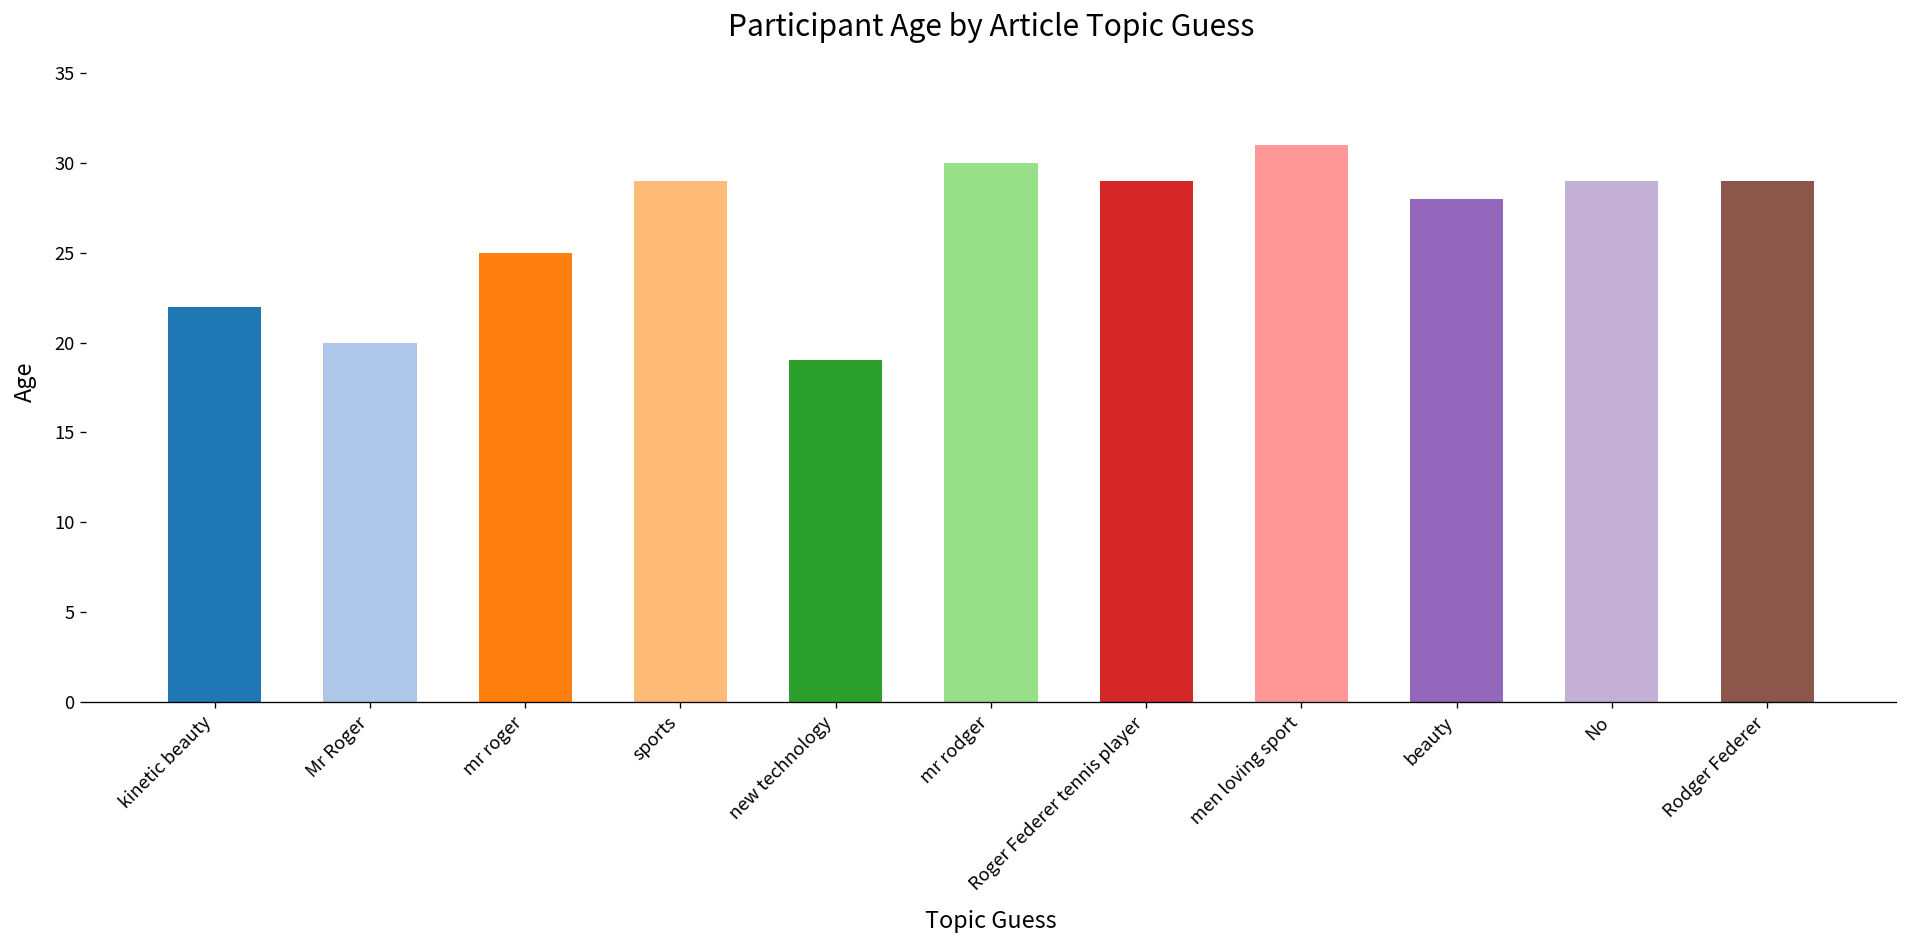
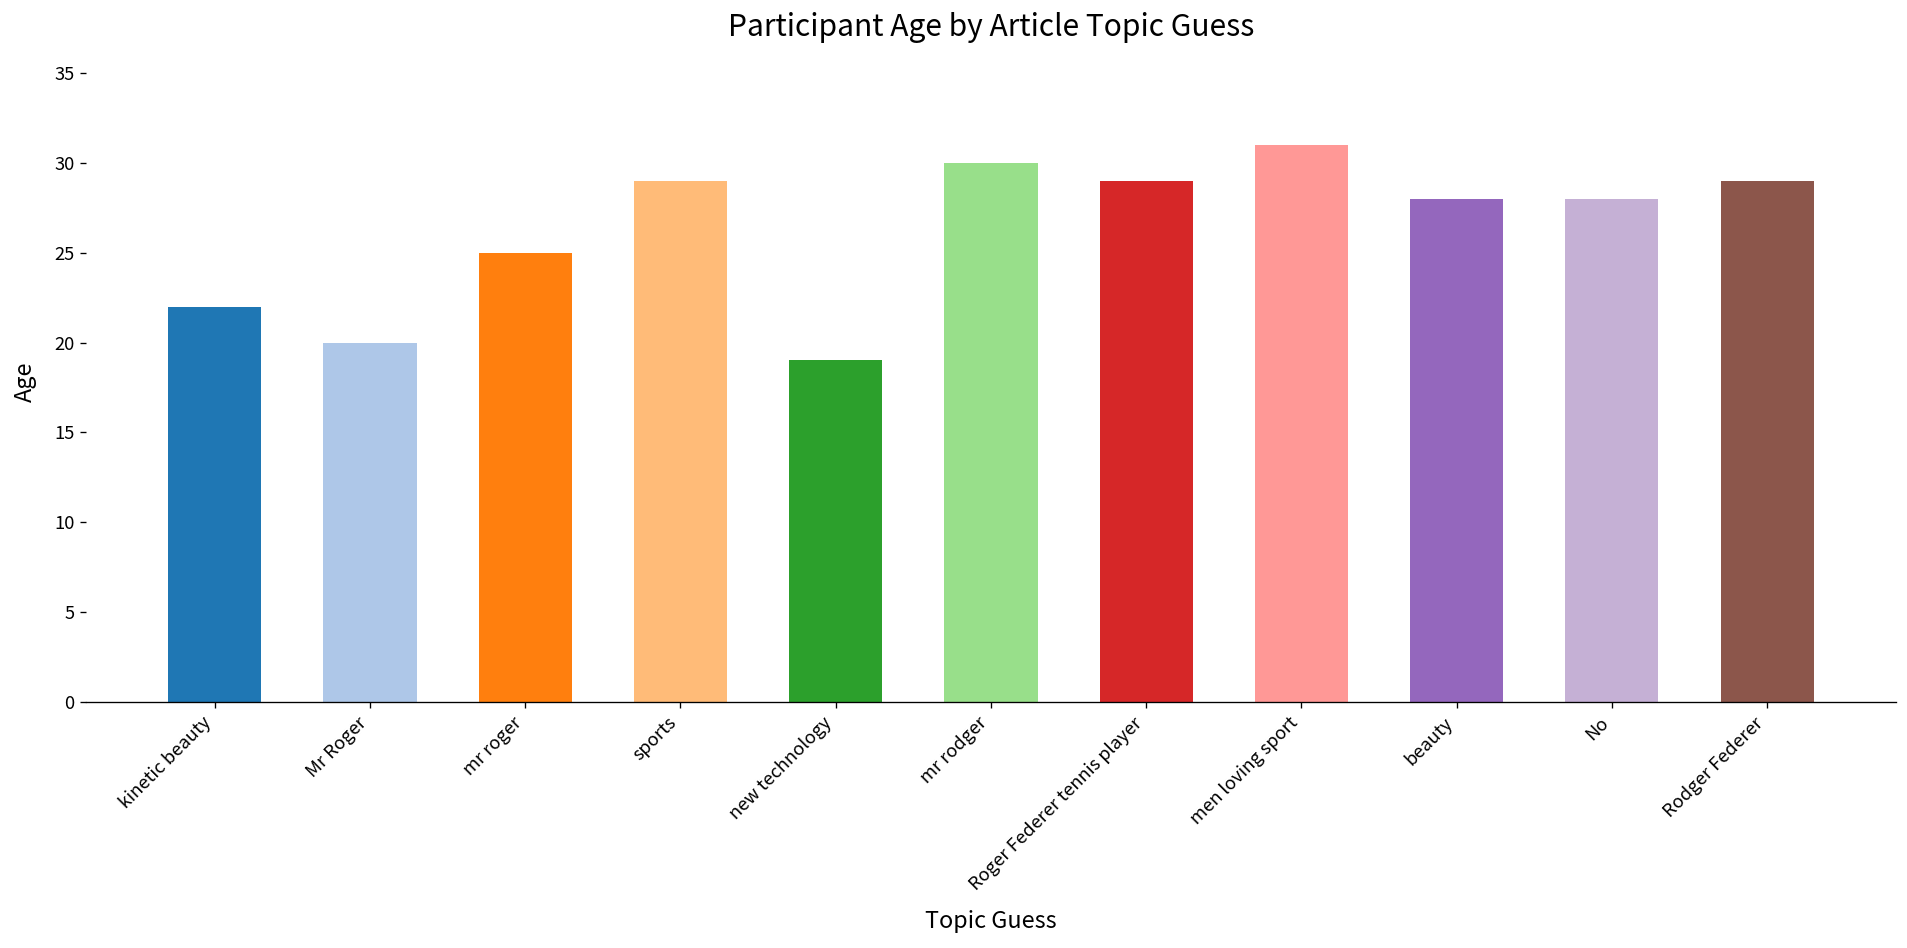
No: 29 -> 28
